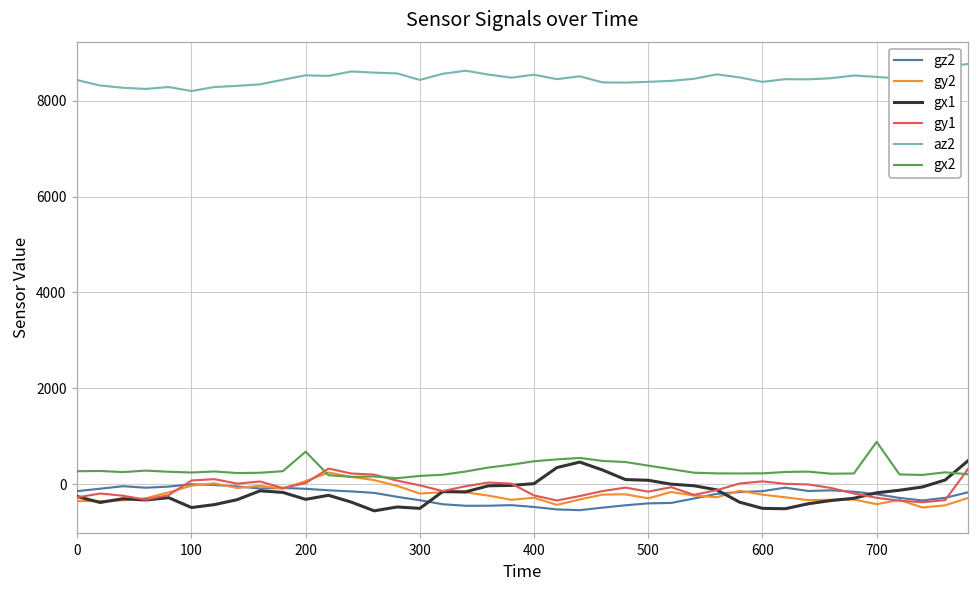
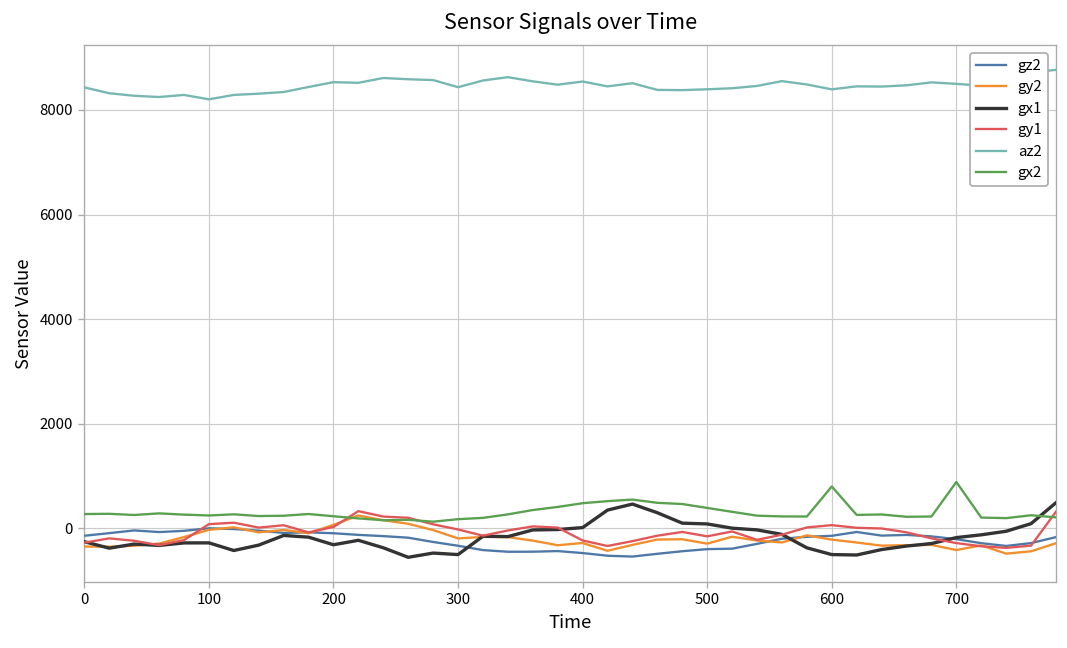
gx1, 100: -500 -> -300
gx2, 200: 700 -> 200
gx2, 600: 200 -> 800
